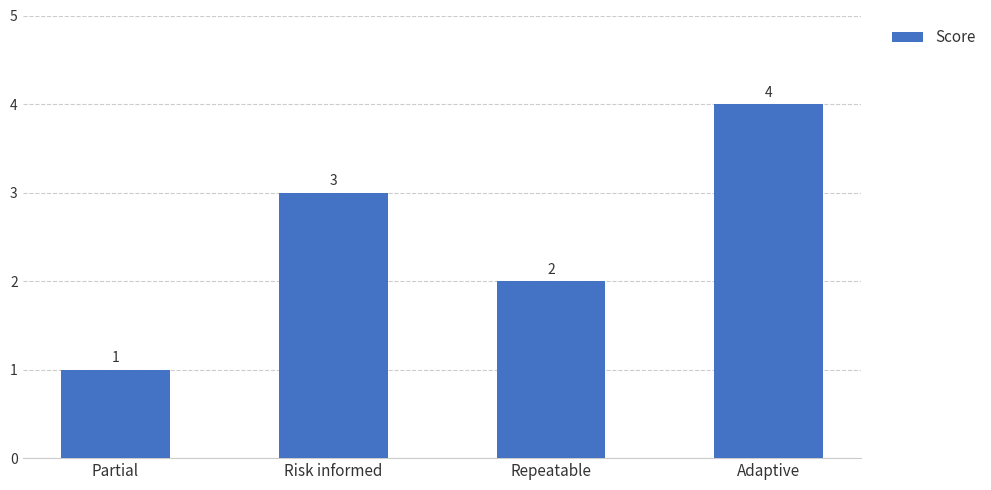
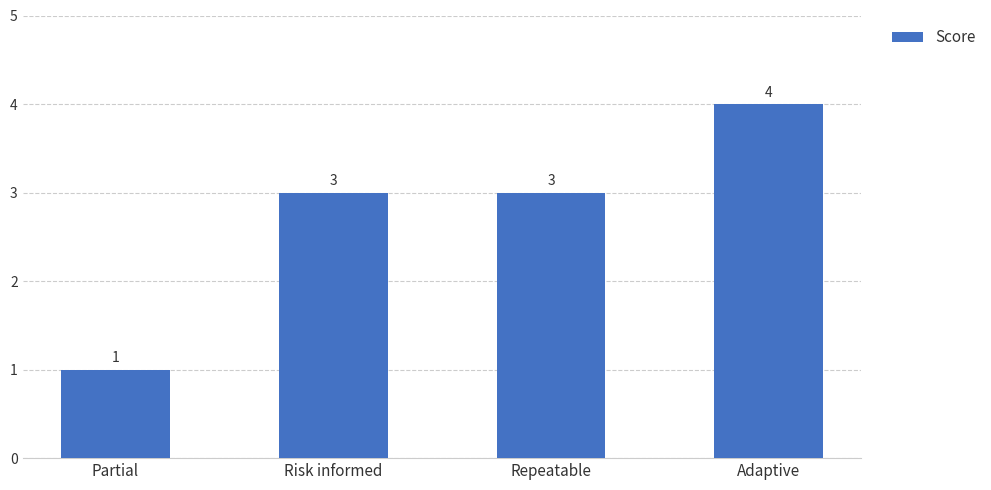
Repeatable: 2 -> 3
